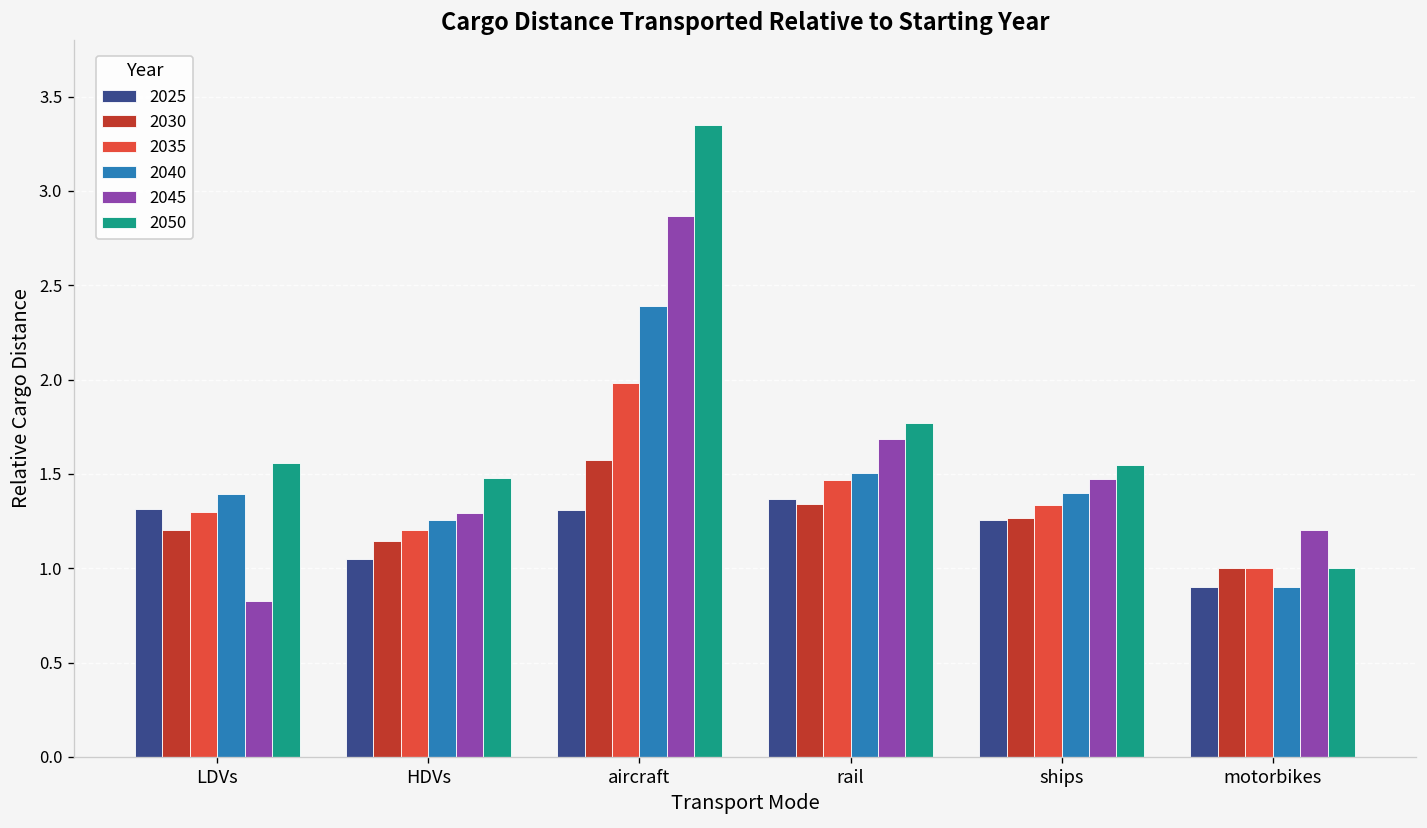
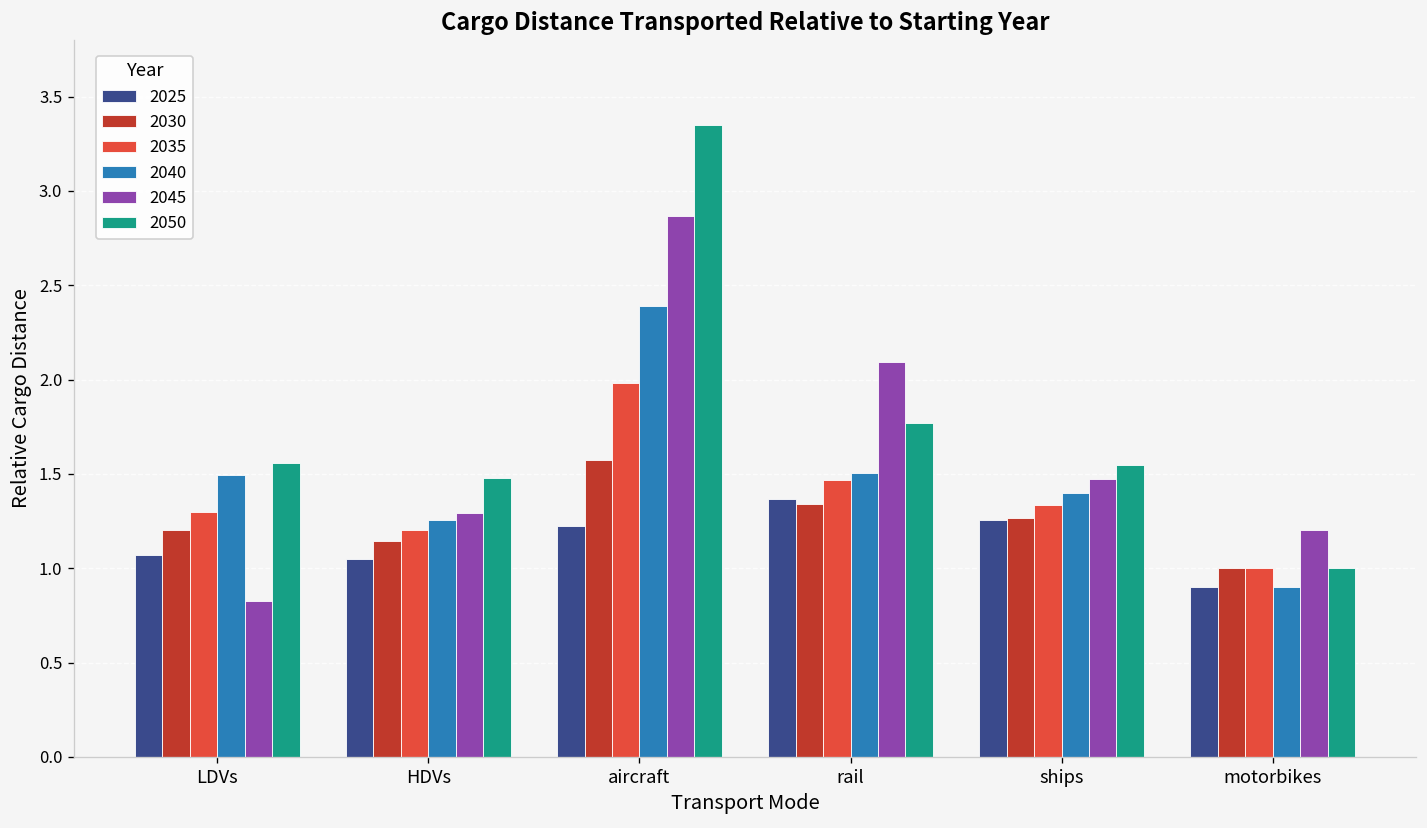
2025, LDVs: 1.31 -> 1.07
2040, LDVs: 1.39 -> 1.49
2025, aircraft: 1.31 -> 1.22
2045, rail: 1.69 -> 2.09
